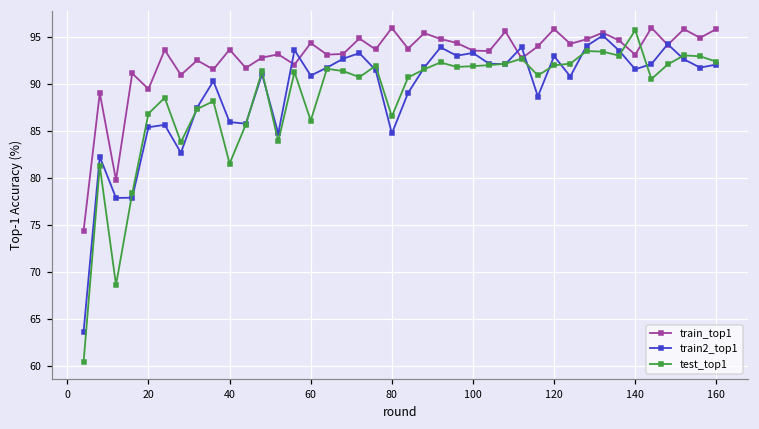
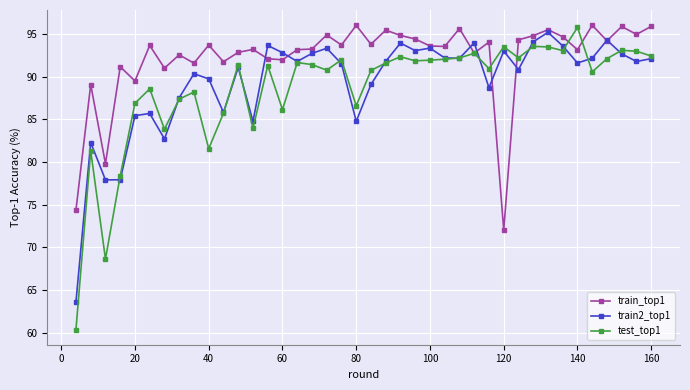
train2_top1, 40: 86 -> 90
train_top1, 60: 94 -> 92
train2_top1, 60: 91 -> 93
train_top1, 120: 96 -> 72
test_top1, 120: 92 -> 93
